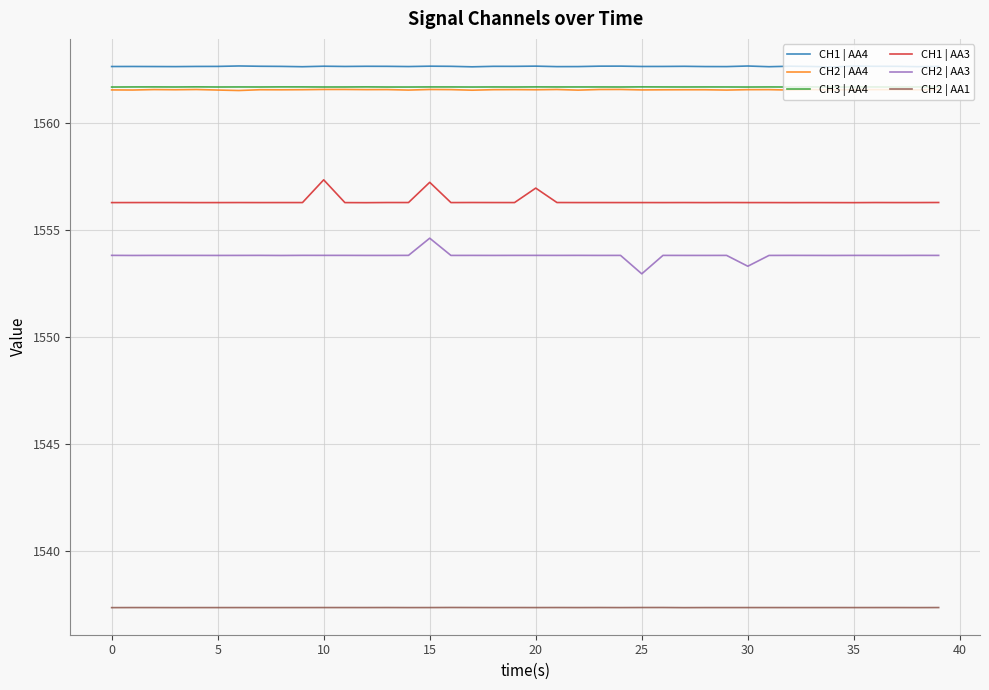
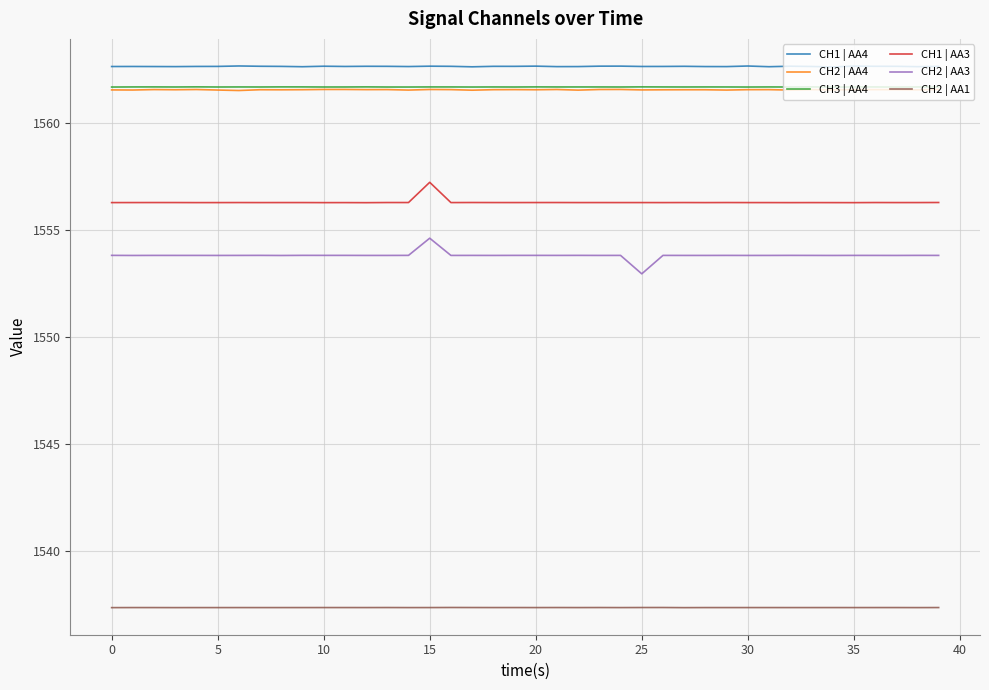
CH1 | AA3, 10: 1557.3 -> 1556.3
CH1 | AA3, 20: 1557.0 -> 1556.3
CH2 | AA3, 30: 1553.3 -> 1553.8
